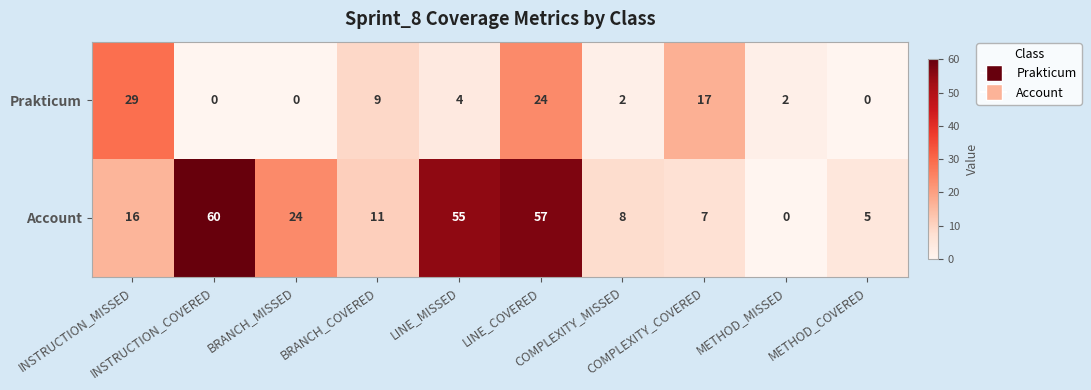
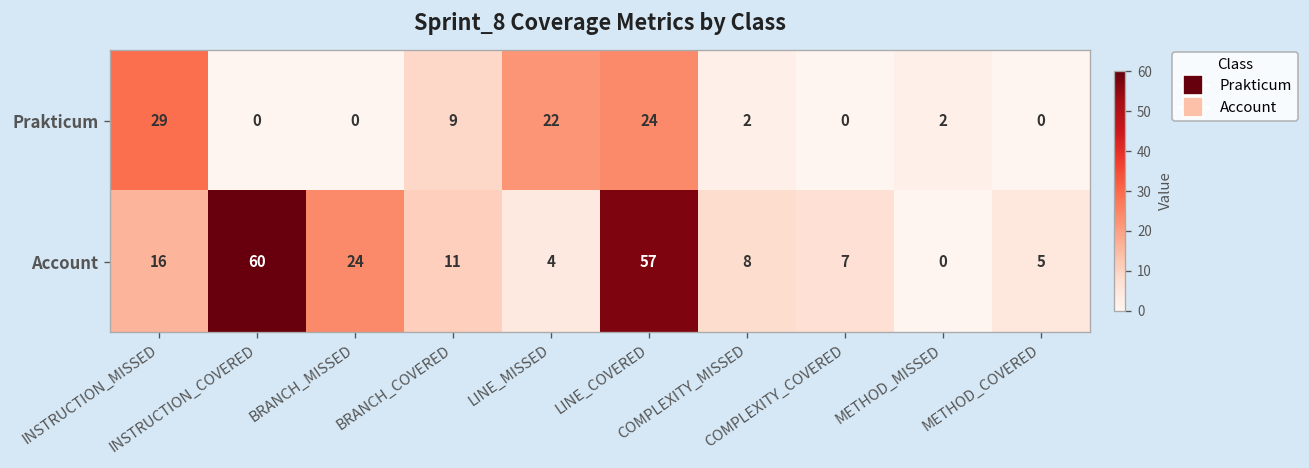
Prakticum, LINE_MISSED: 4 -> 22
Prakticum, COMPLEXITY_COVERED: 17 -> 0
Account, LINE_MISSED: 55 -> 4
